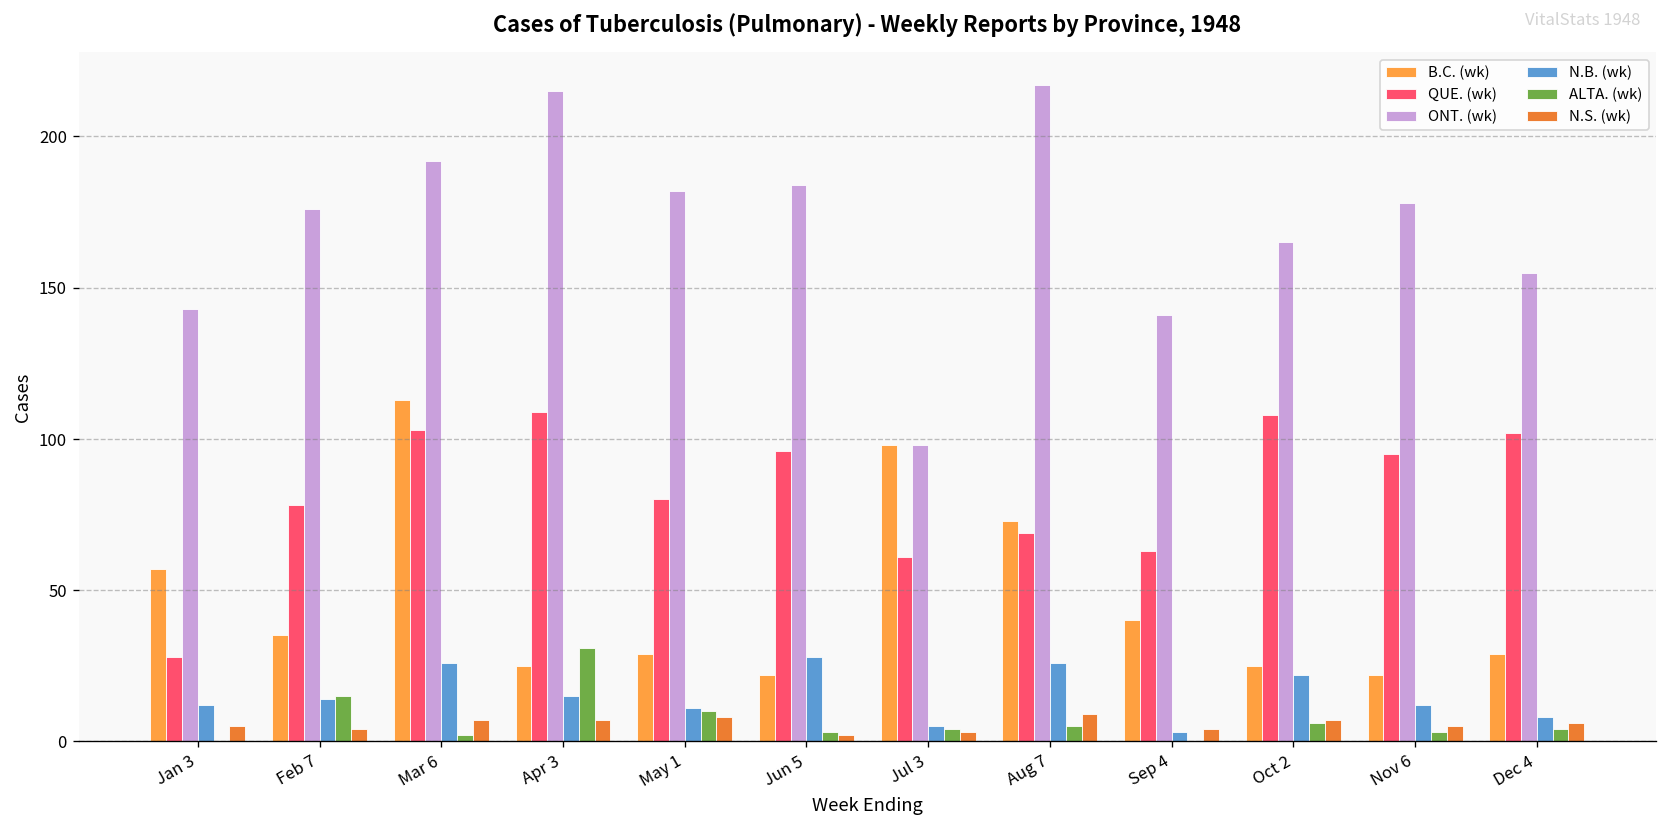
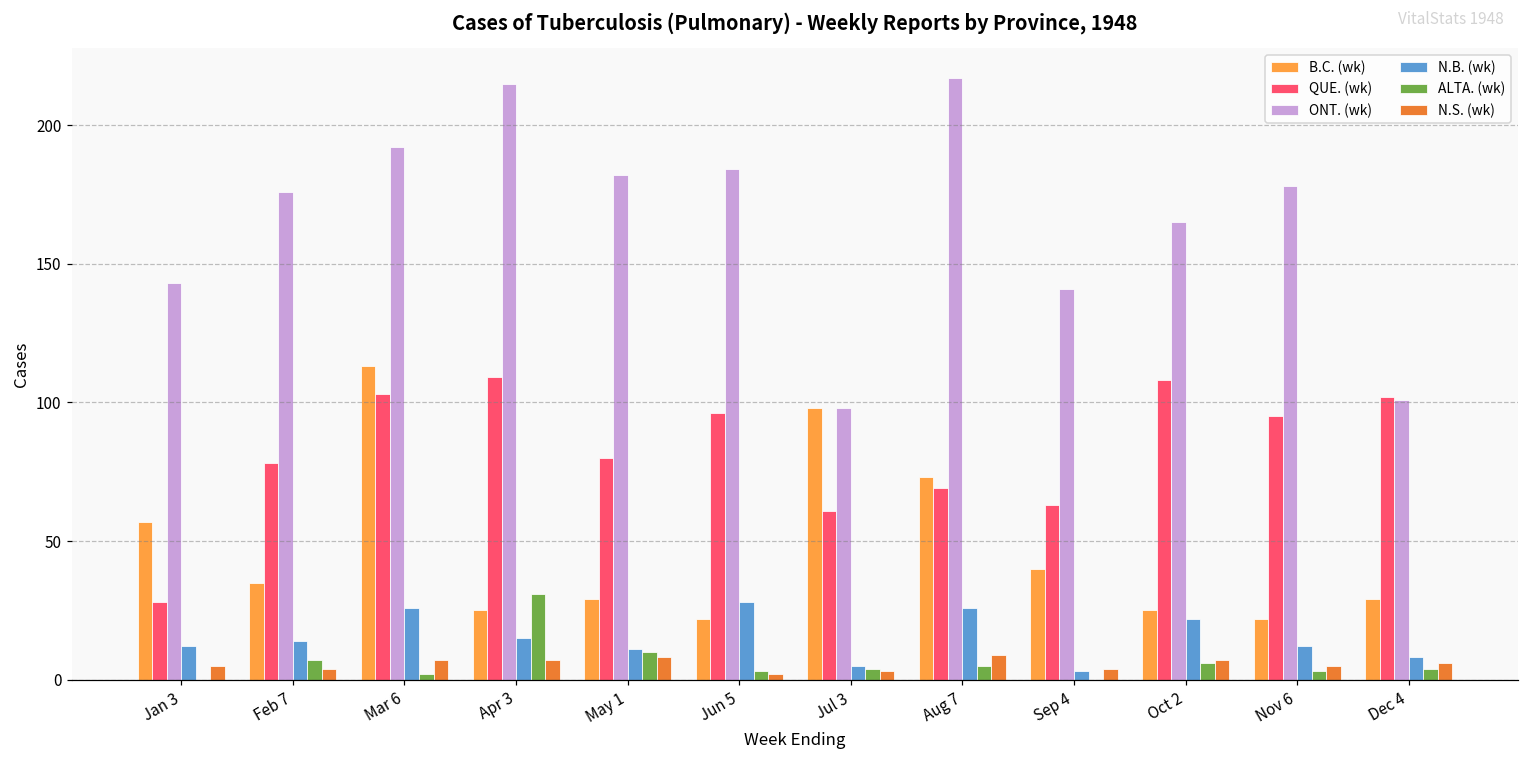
ALTA. (wk), Feb 7: 15 -> 7
ONT. (wk), Dec 4: 155 -> 101
